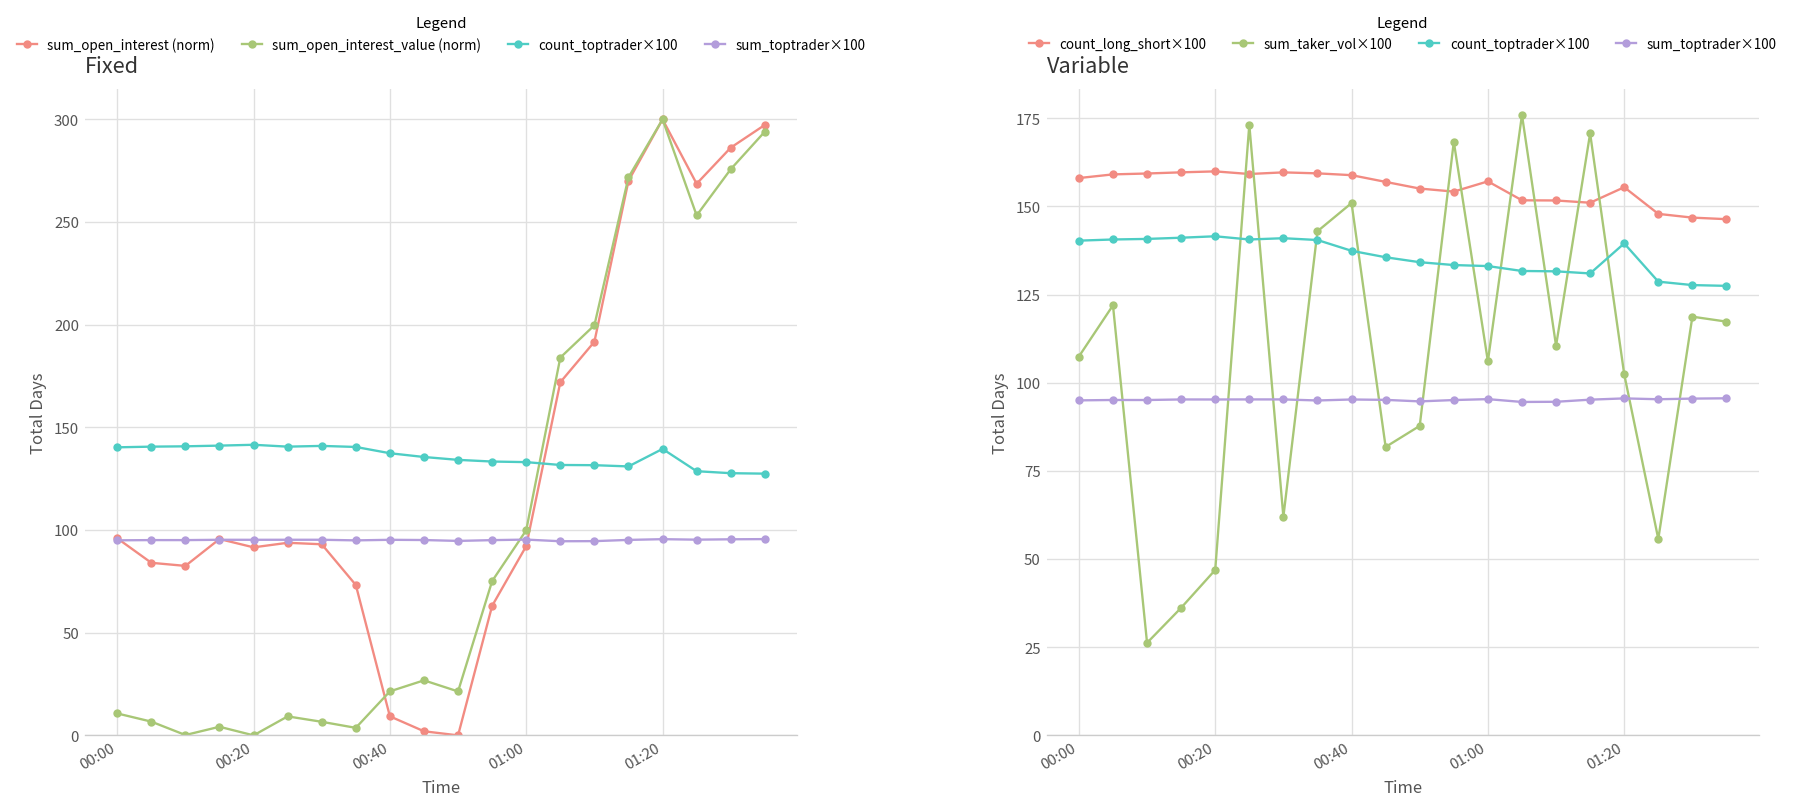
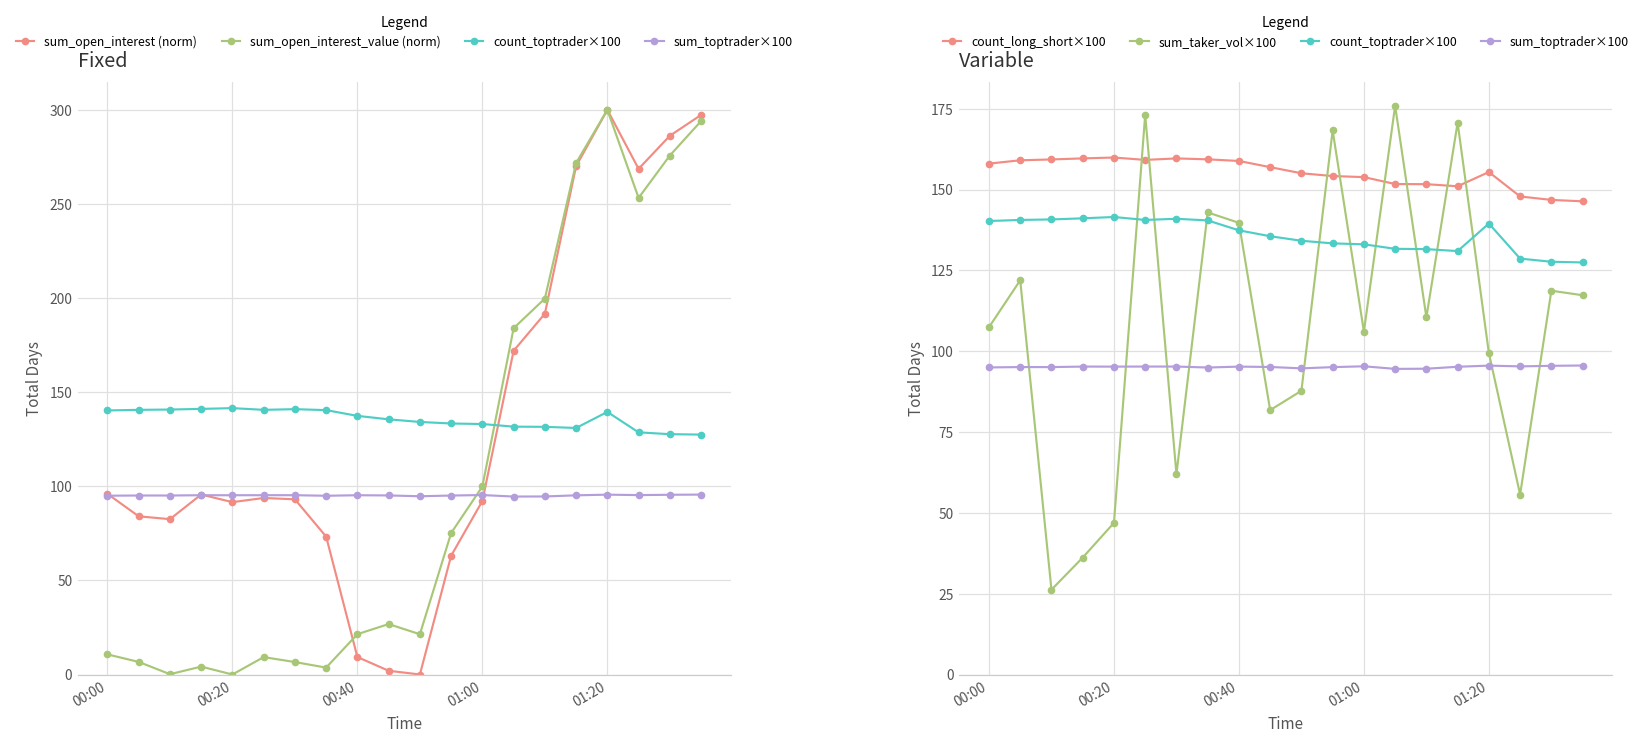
Variable, sum_taker_vol×100, 00:40: 151 -> 140
Variable, count_long_short×100, 01:00: 157 -> 154
Variable, sum_taker_vol×100, 01:20: 102 -> 99
